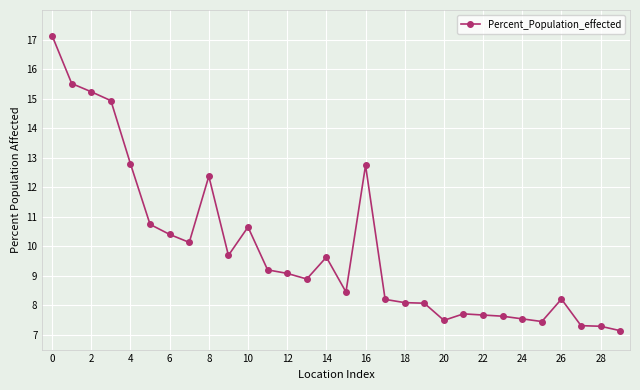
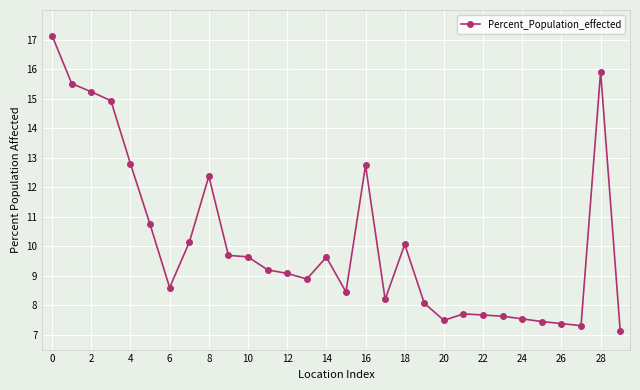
6: 10.4 -> 8.6
10: 10.7 -> 9.6
18: 8.1 -> 10.1
26: 8.2 -> 7.4
28: 7.3 -> 15.9
